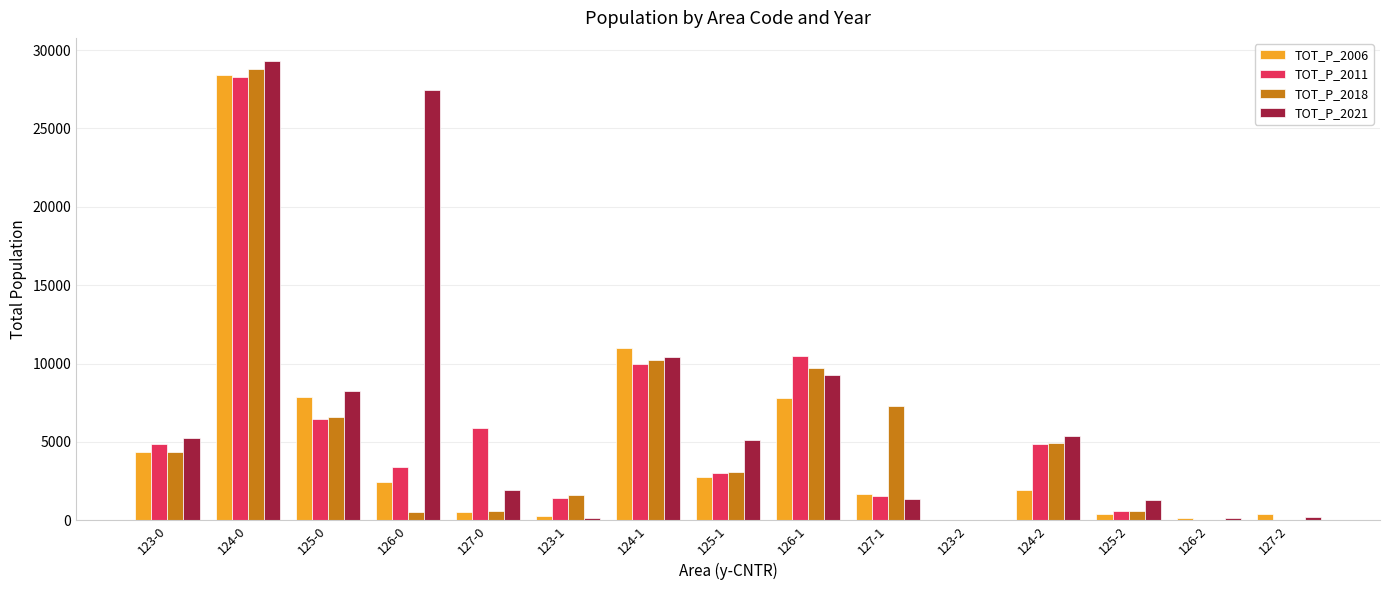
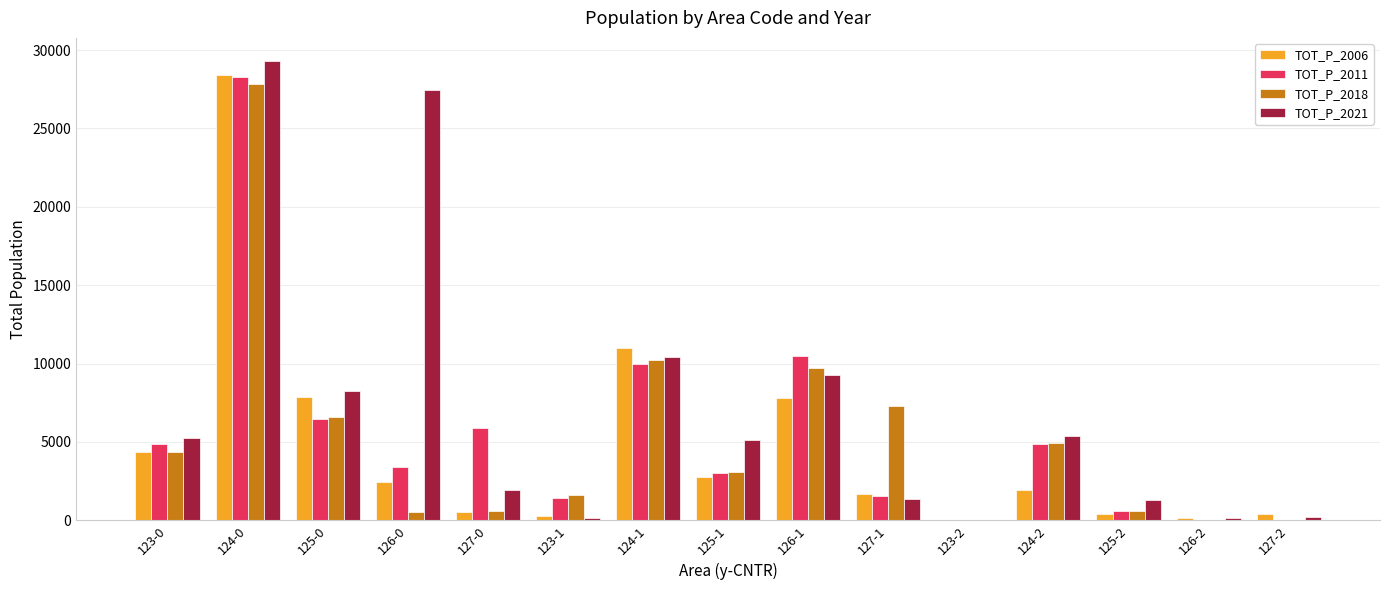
TOT_P_2018, 124-0: 28800 -> 27800
